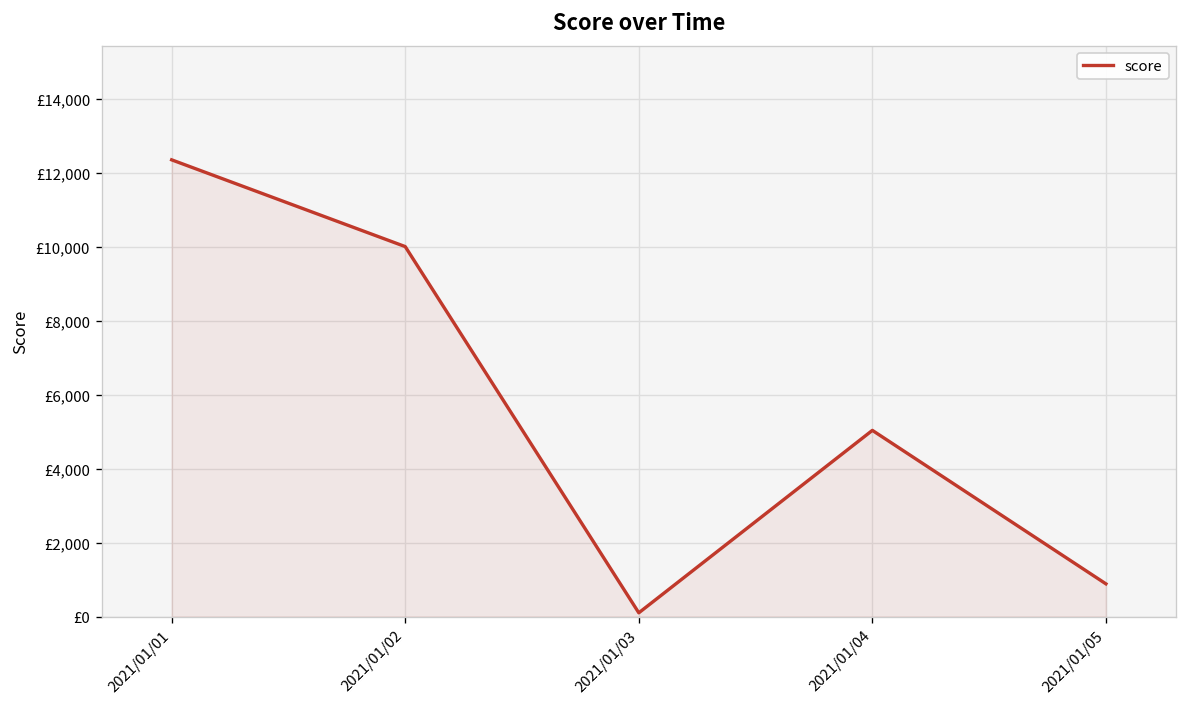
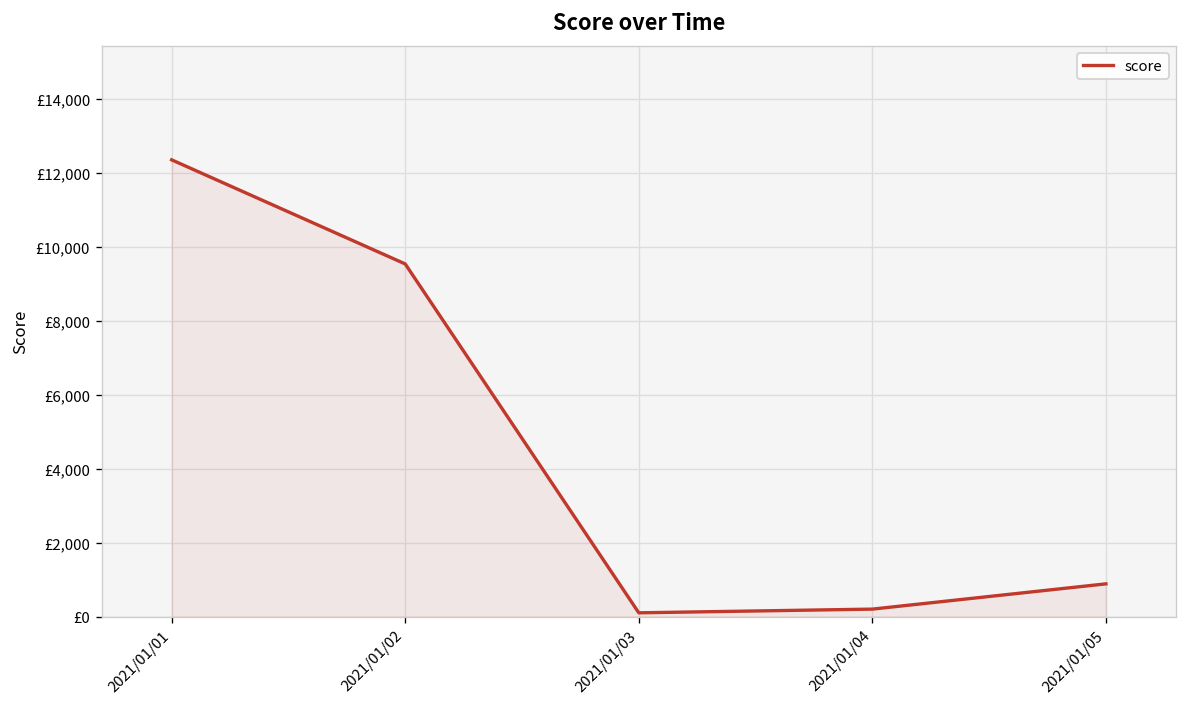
2021/01/02: £10,000 -> £9,500
2021/01/04: £5,000 -> £200
